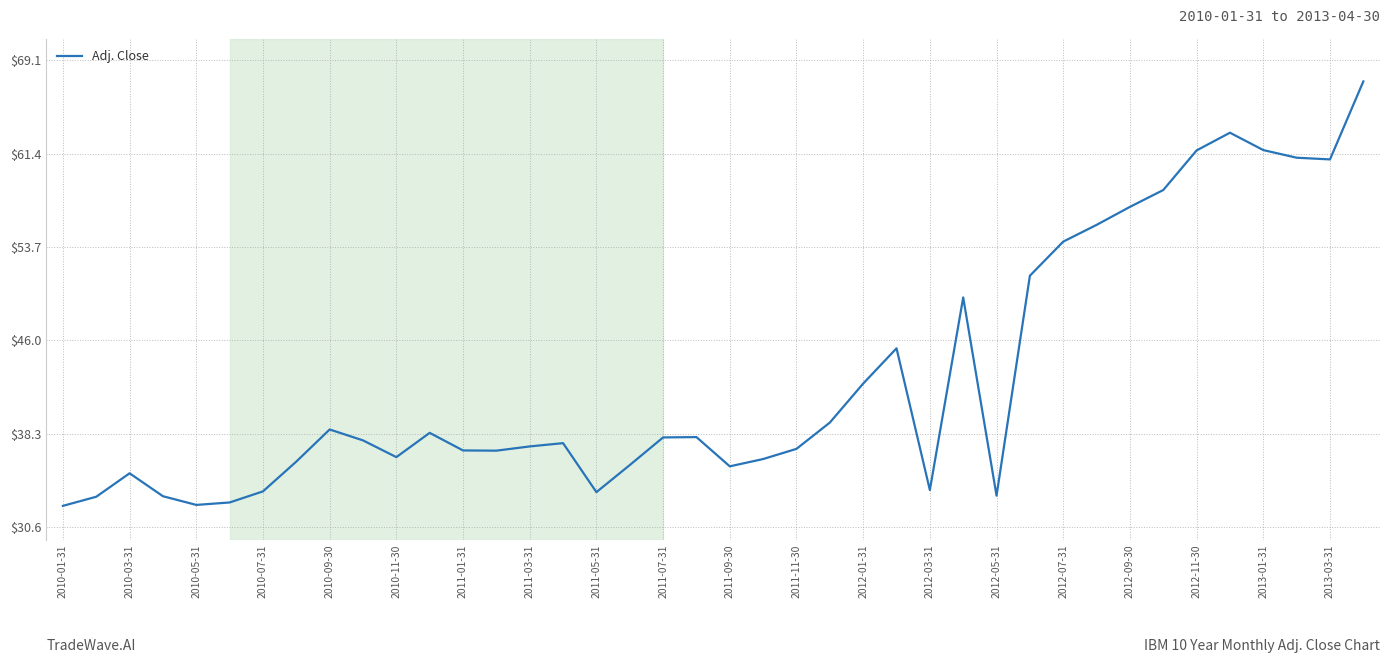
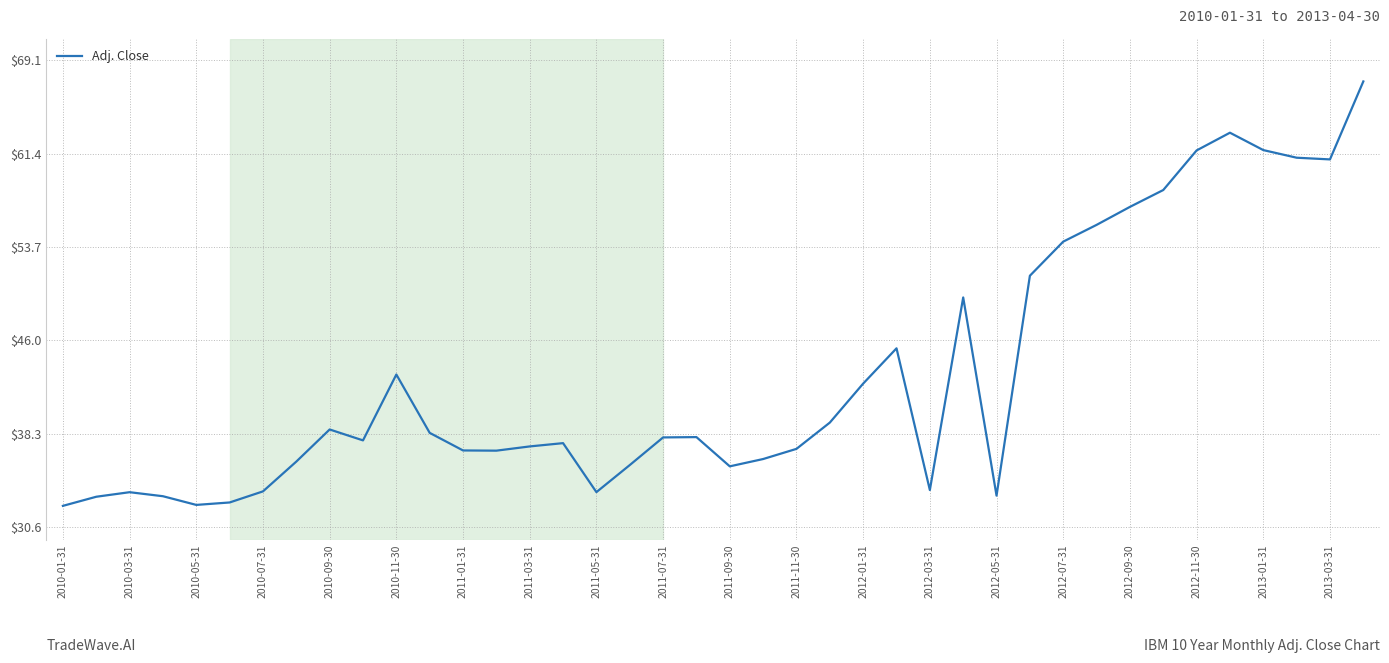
2010-03-31: $35.0 -> $33.4
2010-11-30: $36.3 -> $43.2
